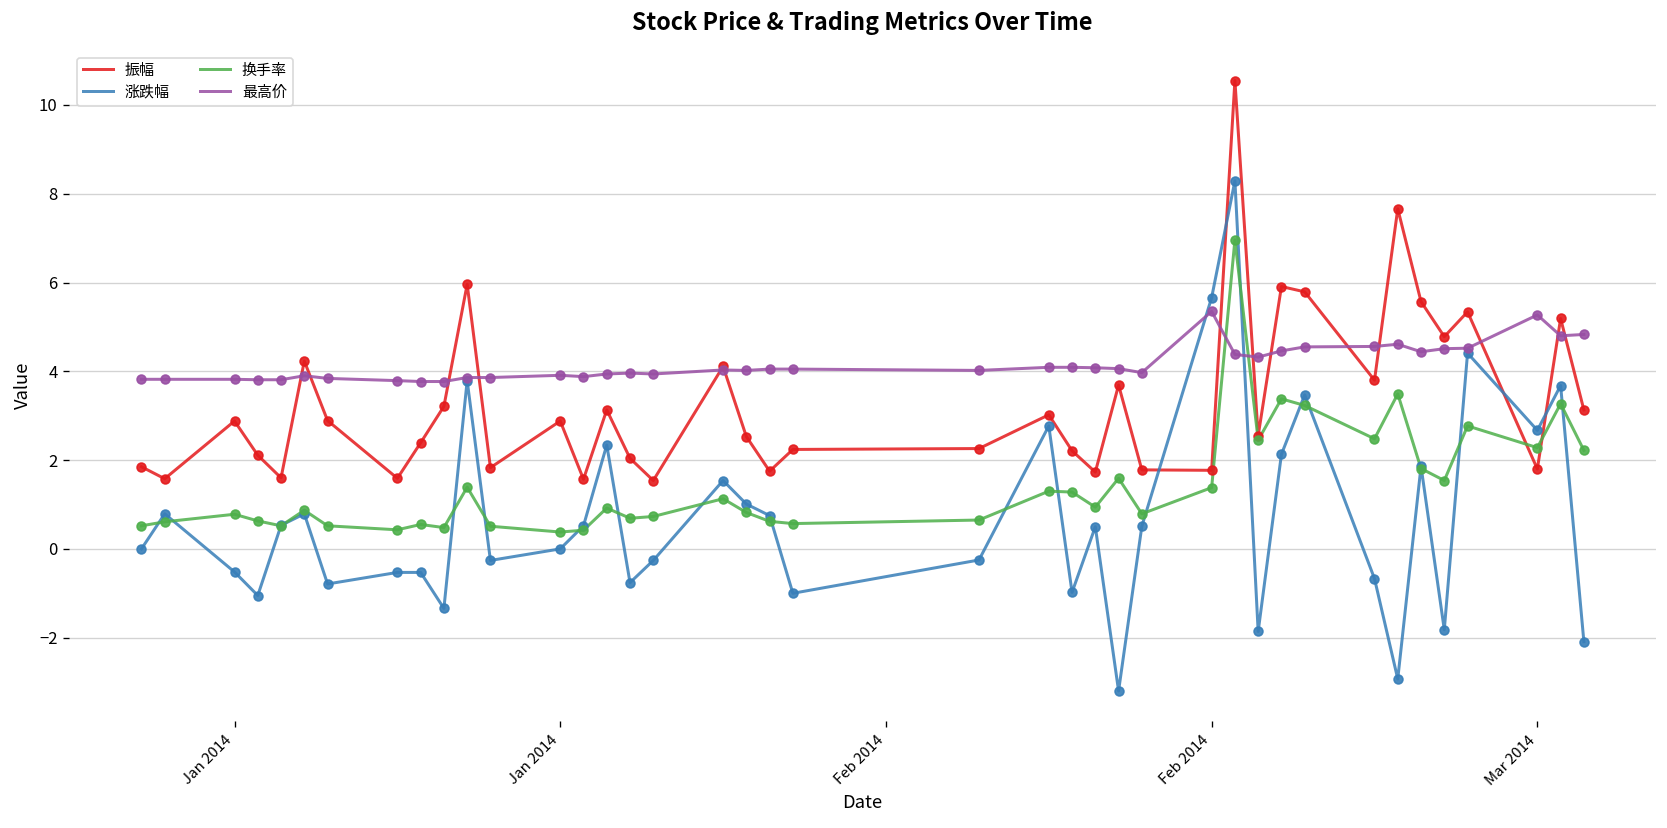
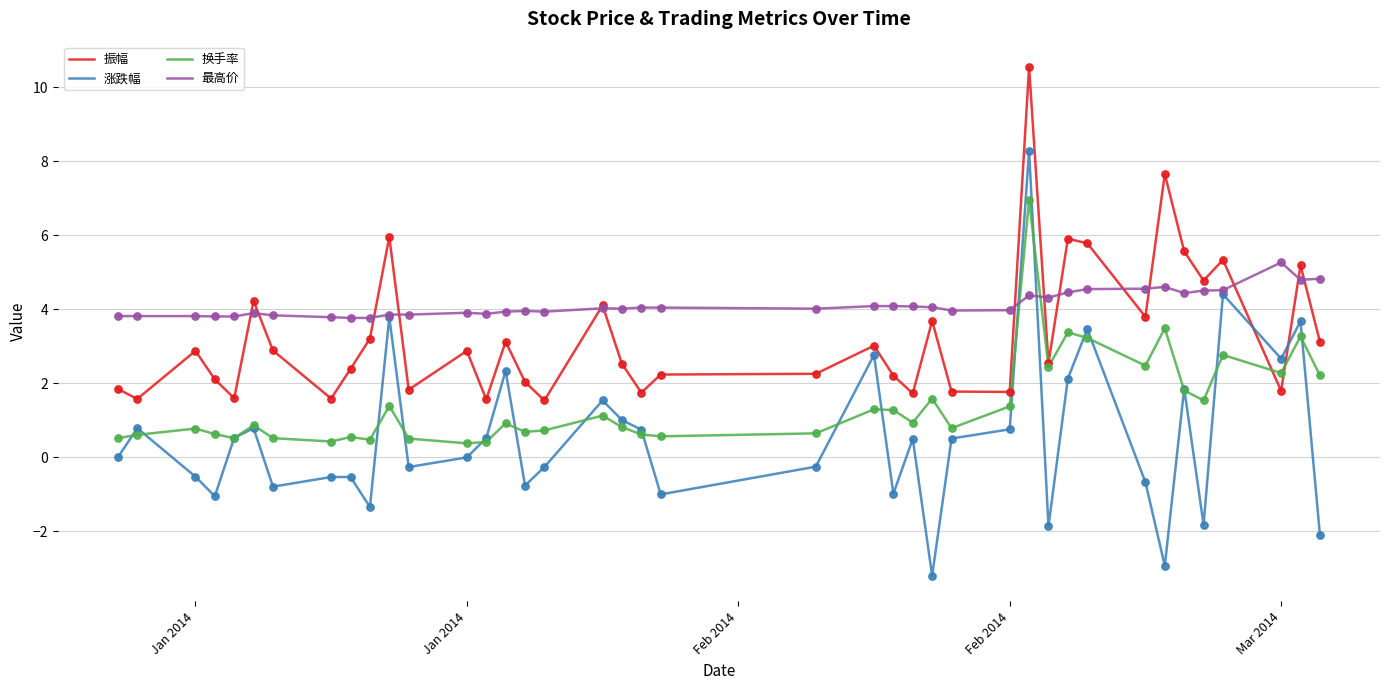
涨跌幅, Feb 2014: 5.7 -> 0.8
最高价, Feb 2014: 5.4 -> 4.0
